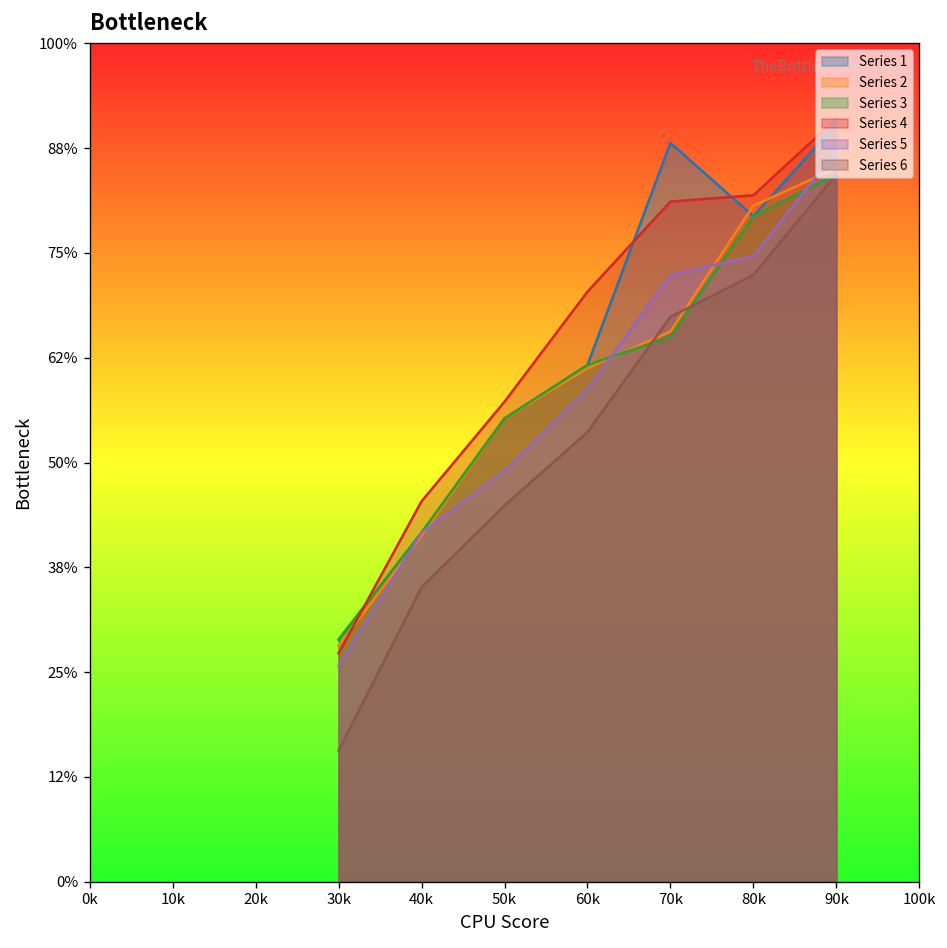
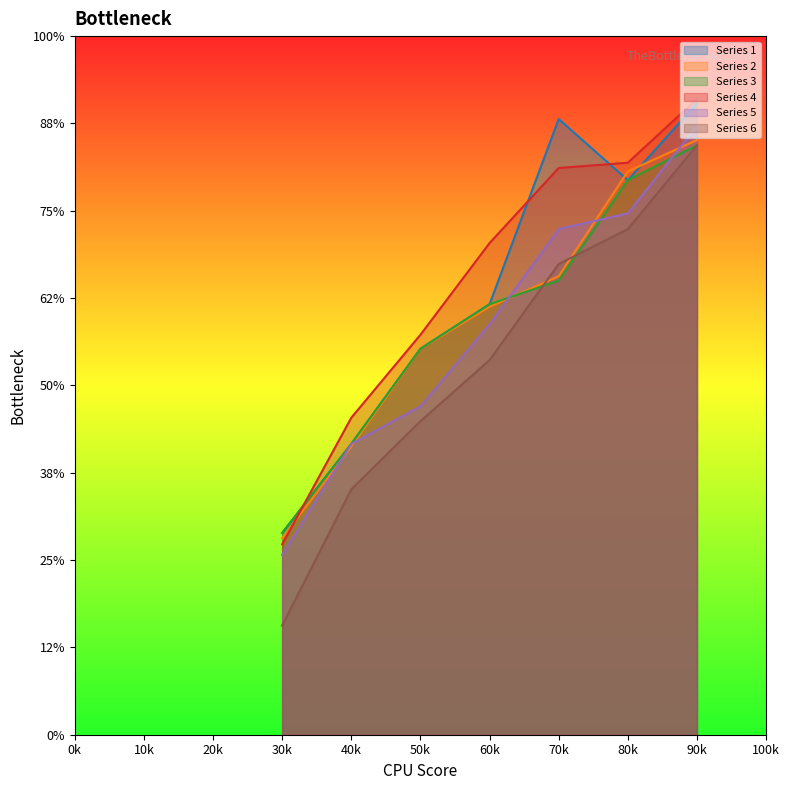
Series 5, 50k: 49% -> 47%
